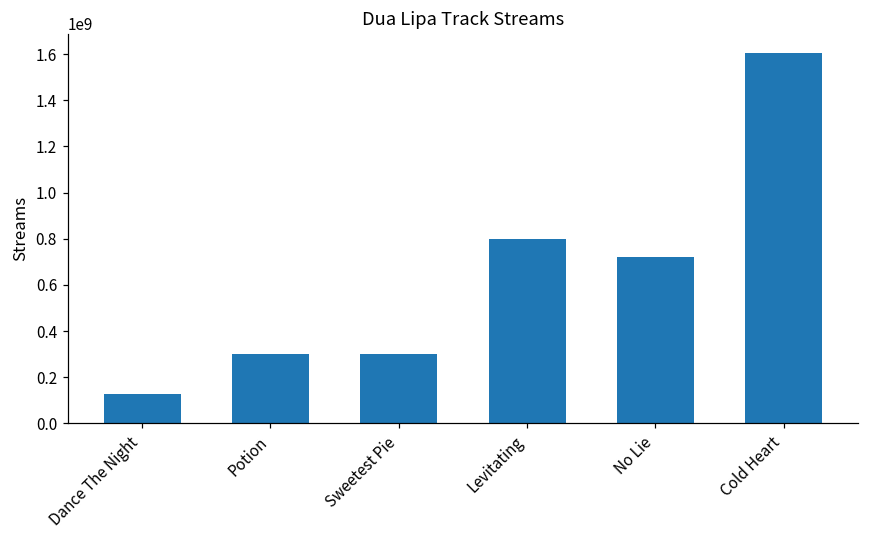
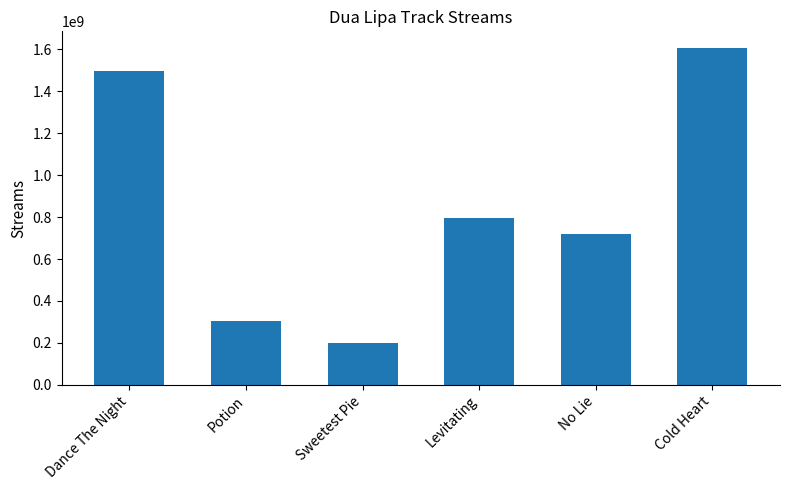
Dance The Night: 130000000 -> 1500000000
Sweetest Pie: 300000000 -> 200000000
